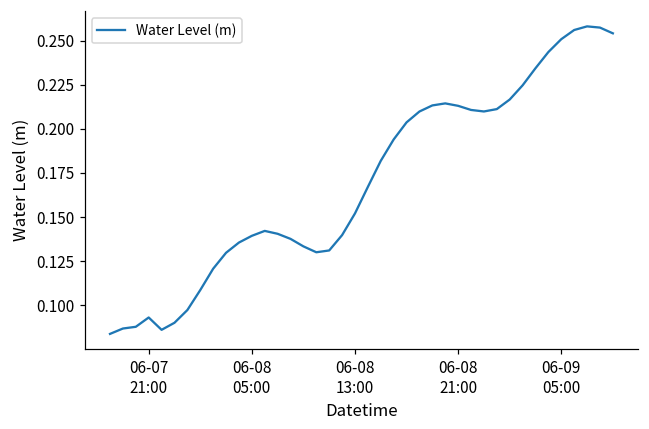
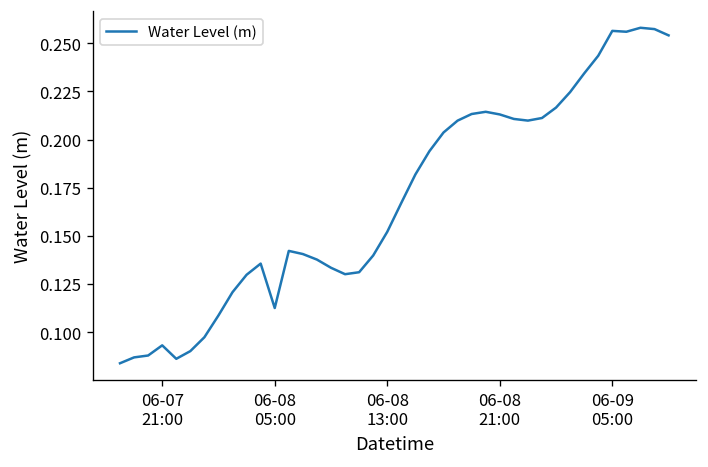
06-08 05:00: 0.139 -> 0.113
06-09 05:00: 0.251 -> 0.256
